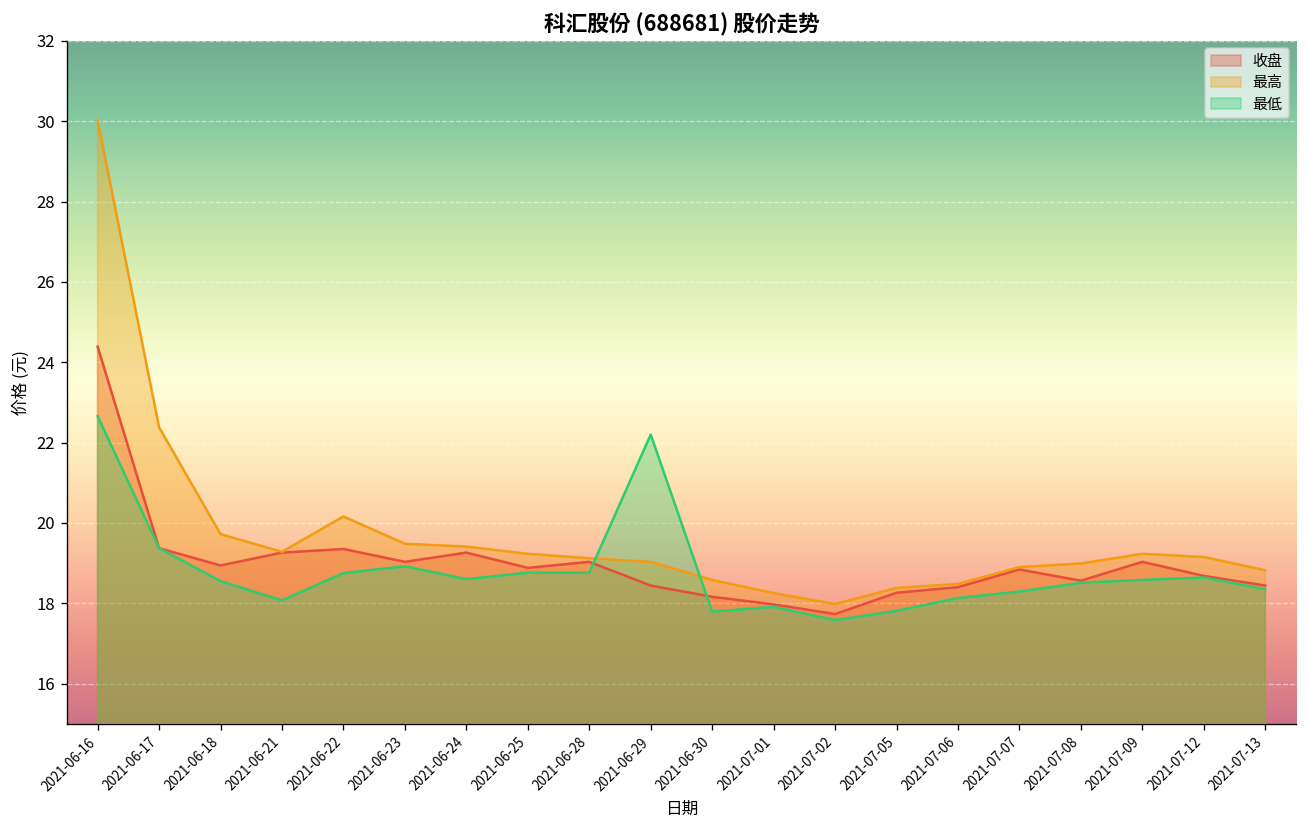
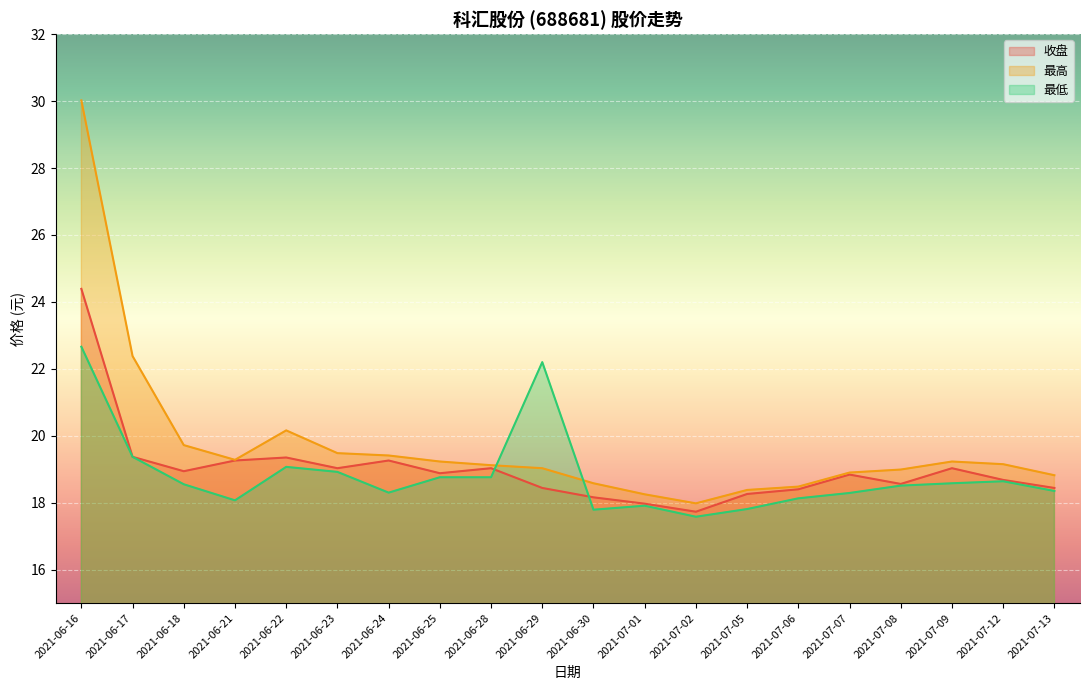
最低, 2021-06-22: 18.8 -> 19.1
最低, 2021-06-24: 18.6 -> 18.3
